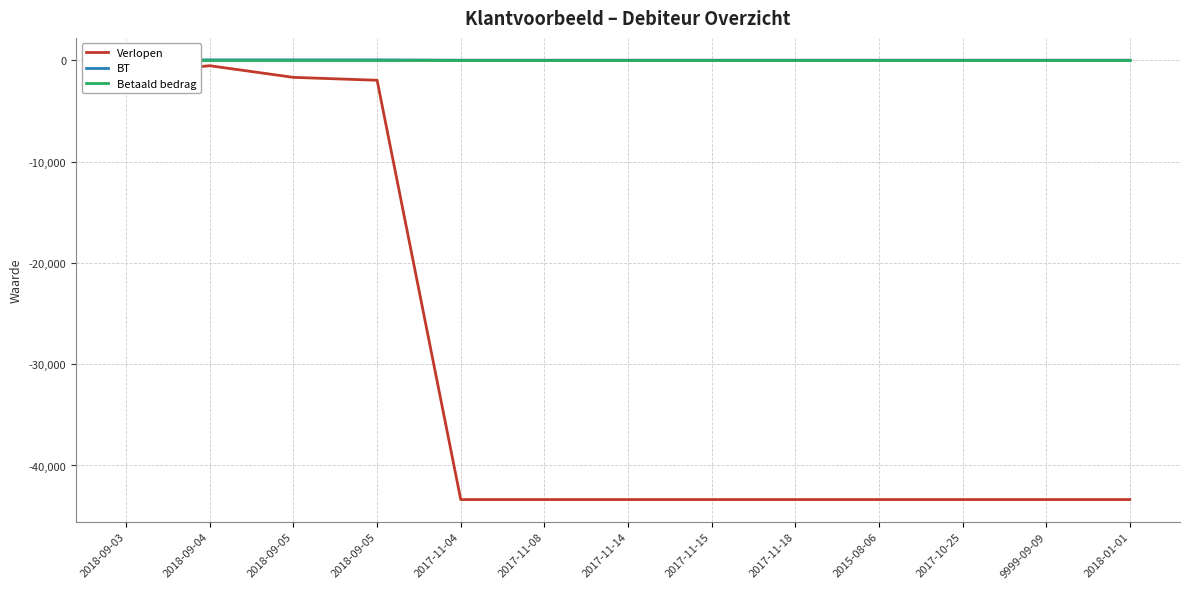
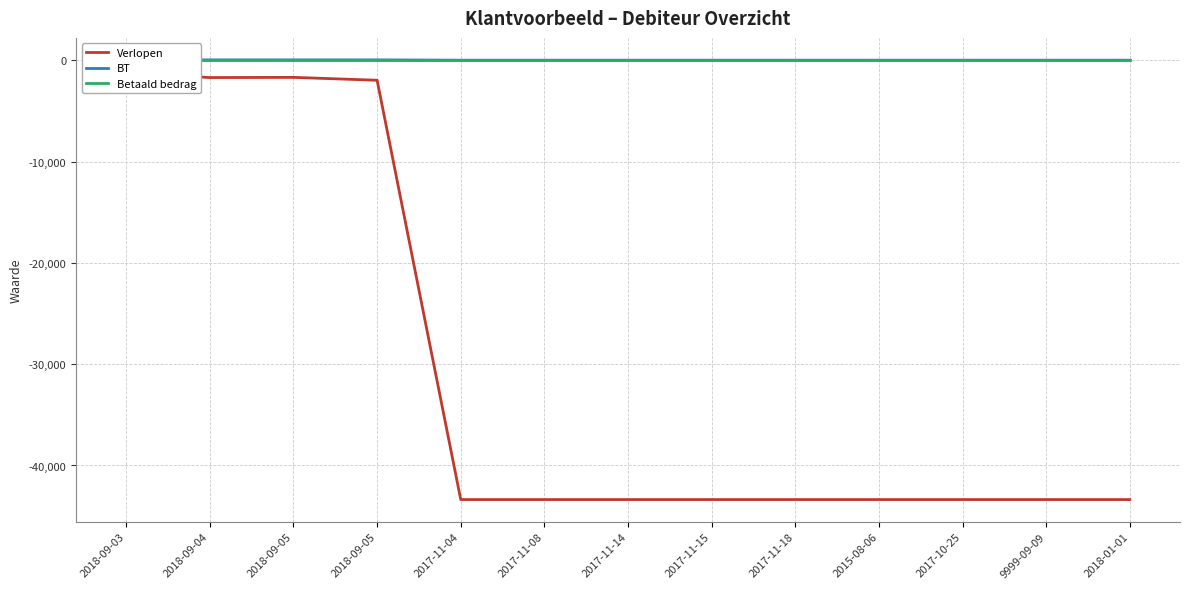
Verlopen, 2018-09-04: -500 -> -1,700
